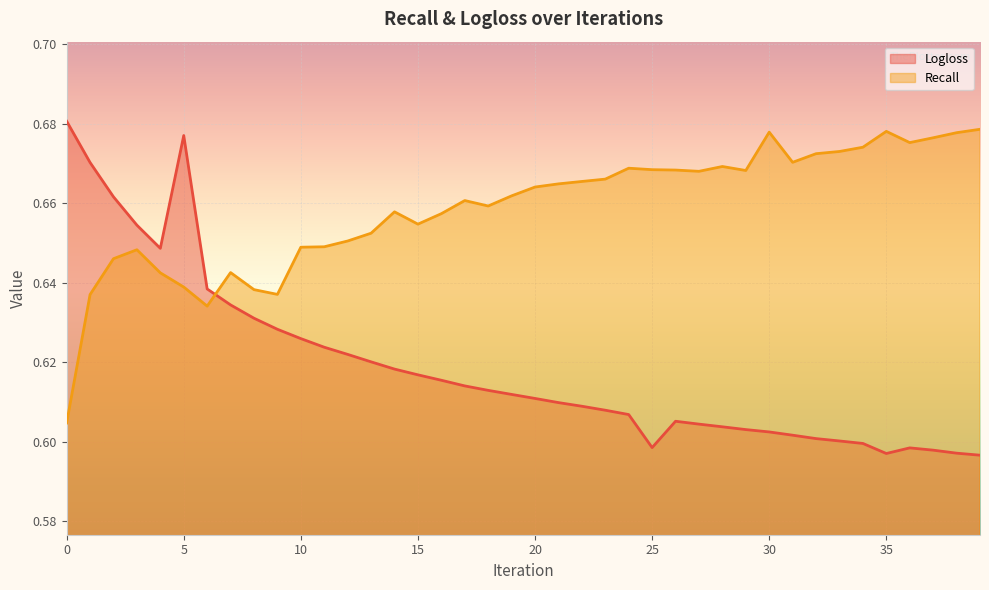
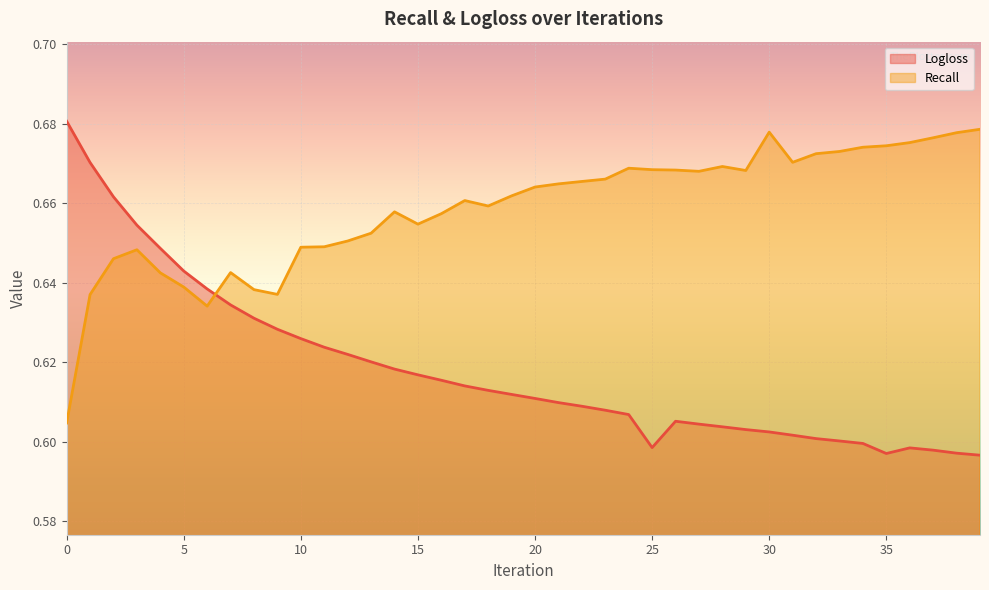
Logloss, 5: 0.677 -> 0.643
Recall, 35: 0.678 -> 0.674
